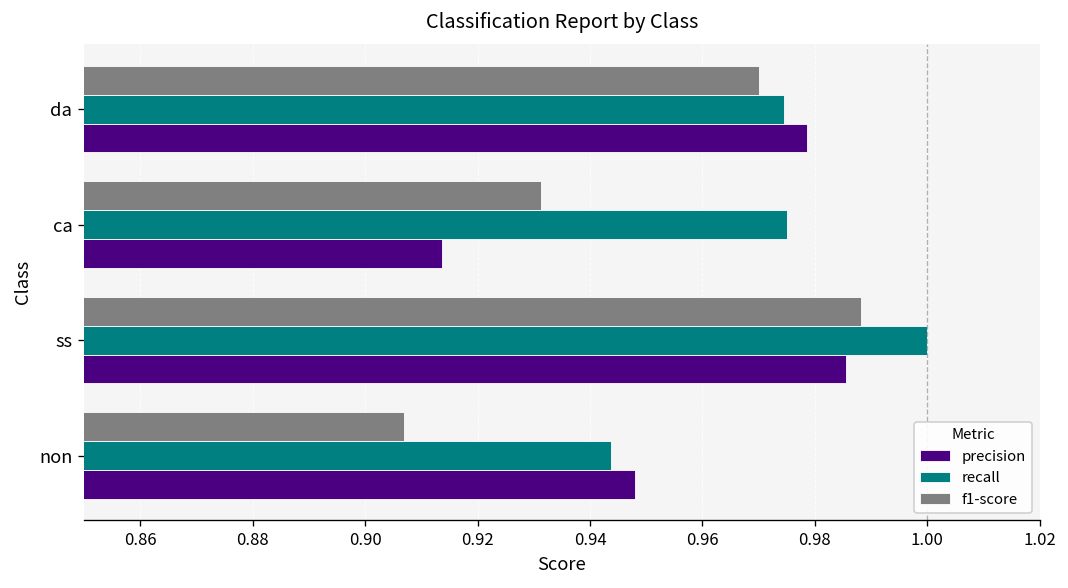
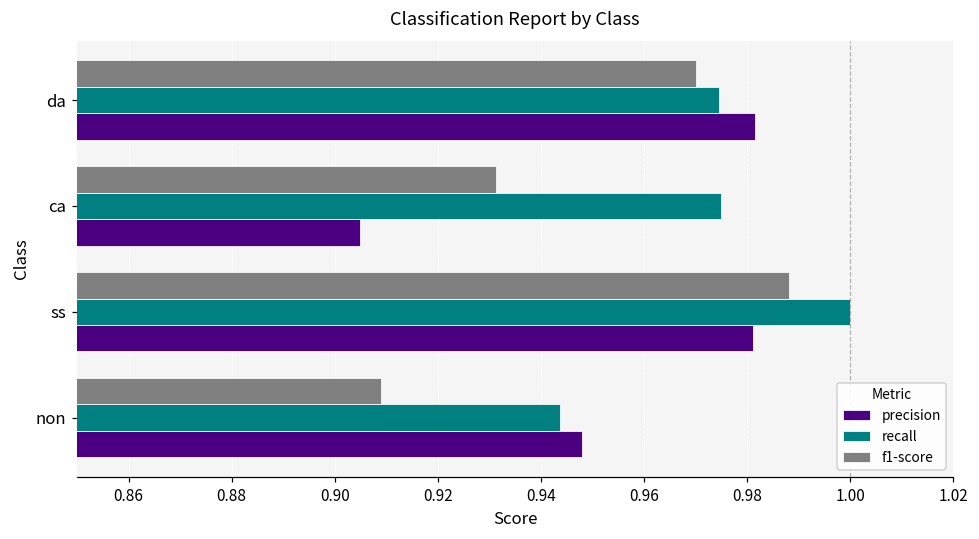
precision, da: 0.979 -> 0.982
precision, ca: 0.914 -> 0.905
precision, ss: 0.986 -> 0.981
f1-score, non: 0.907 -> 0.909
